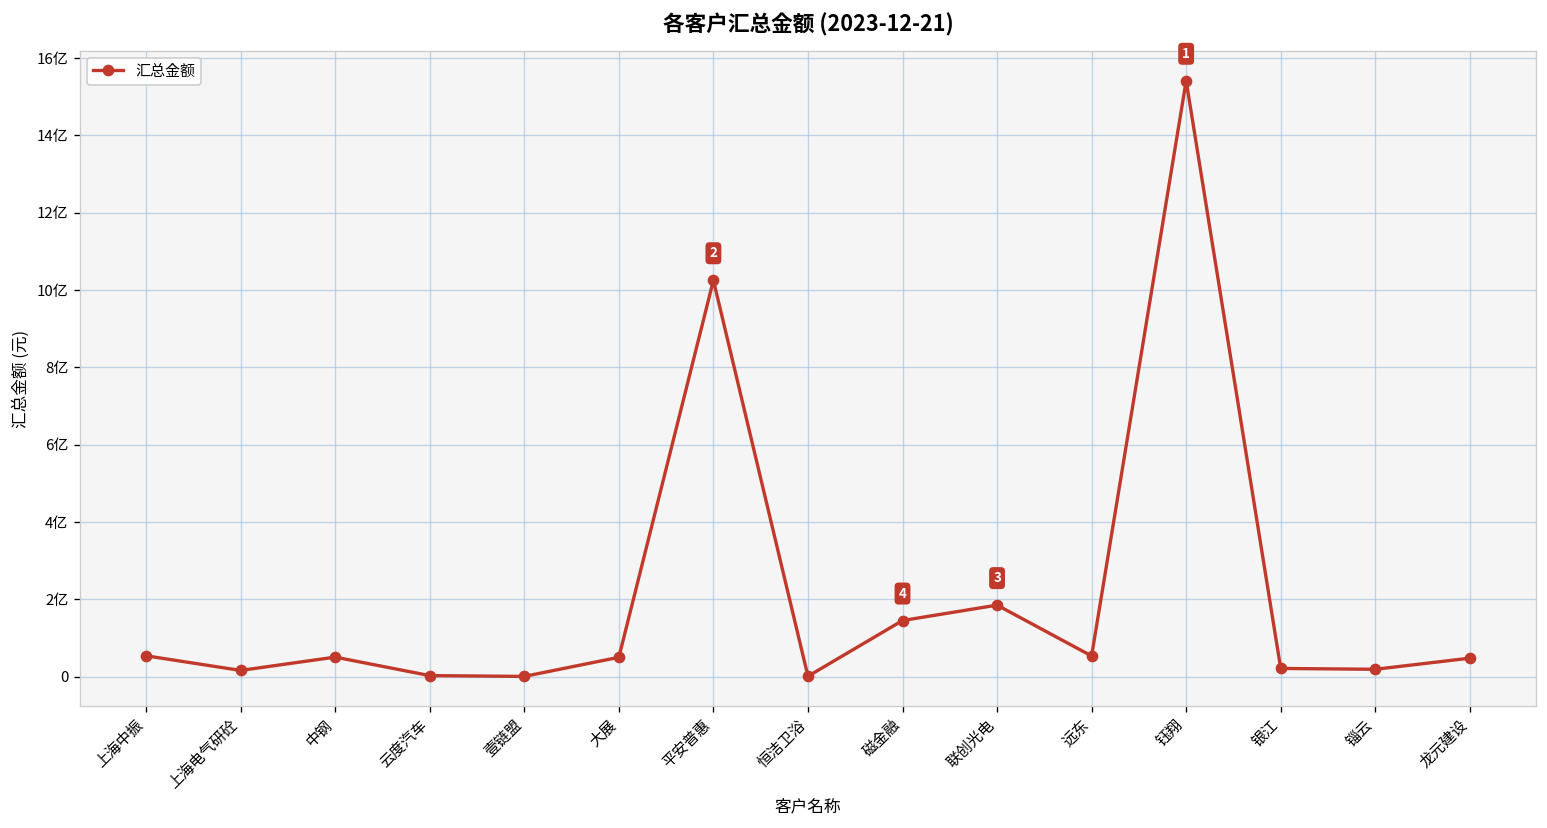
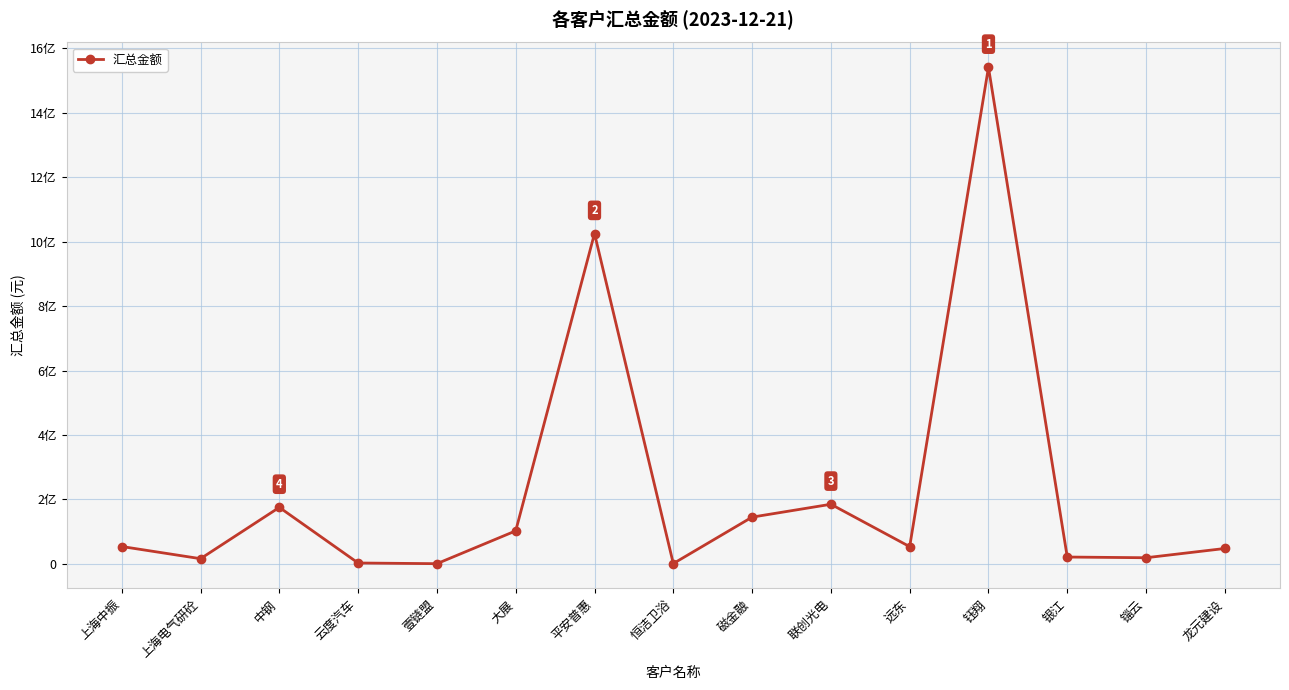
中钢: 0.5亿 -> 1.8亿
大展: 0.5亿 -> 1.0亿
